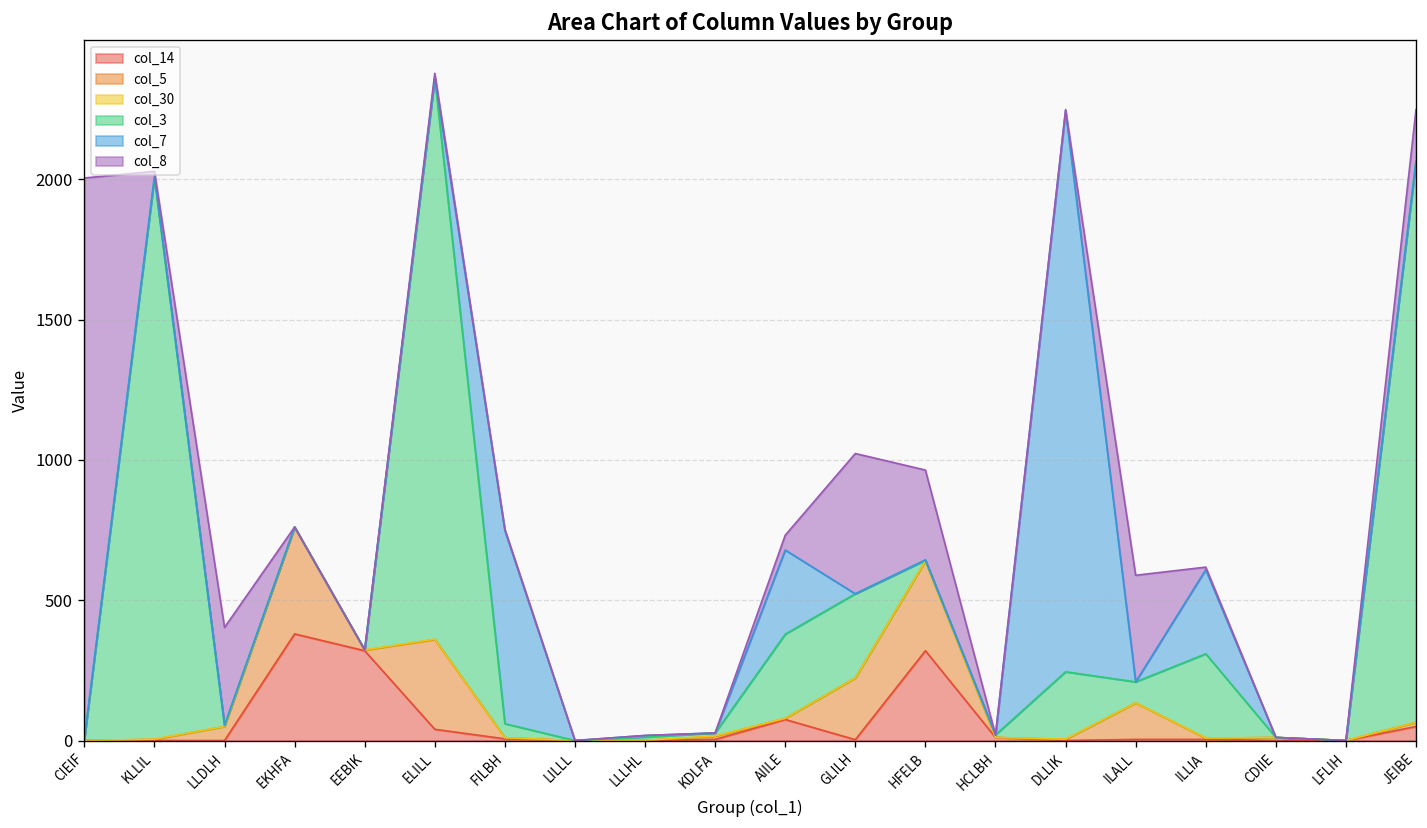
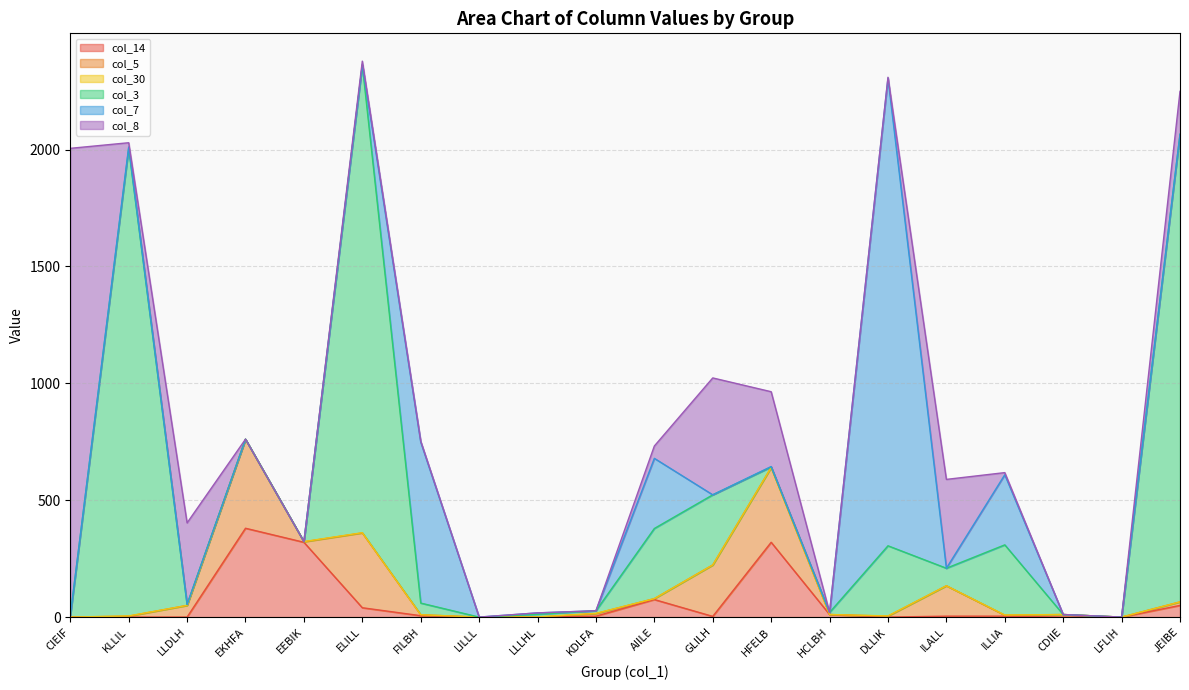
col_3, DLLIK: 240 -> 300
